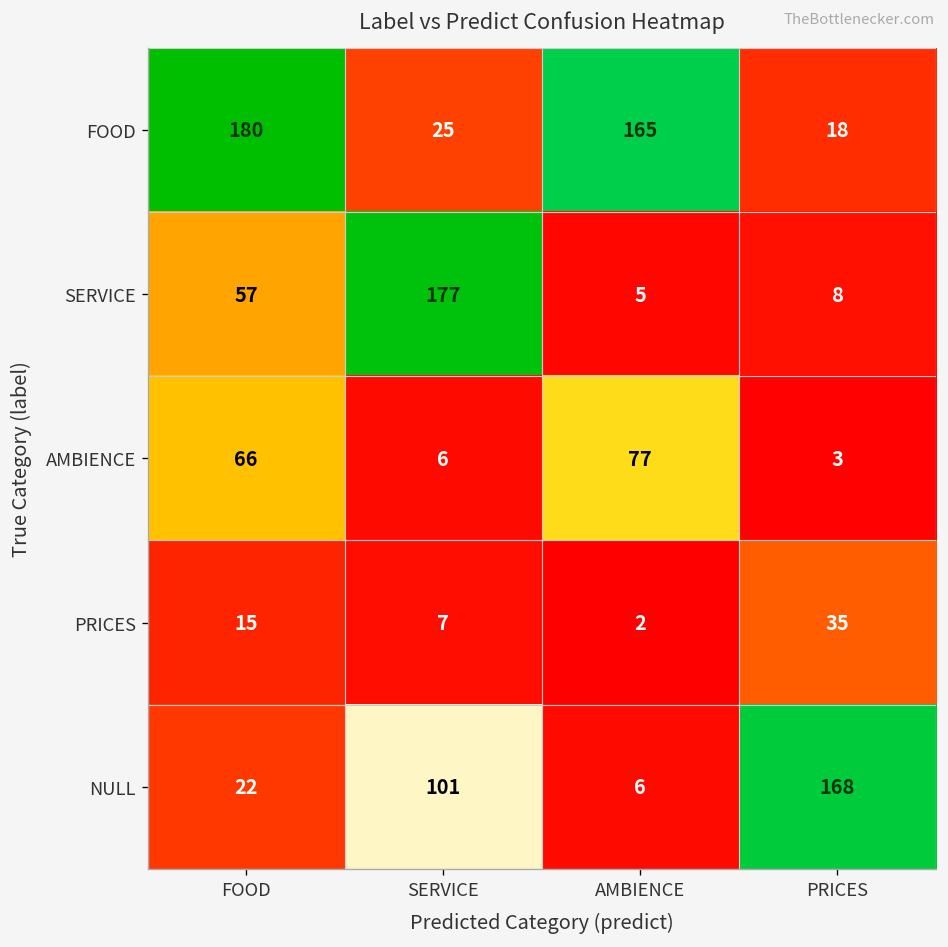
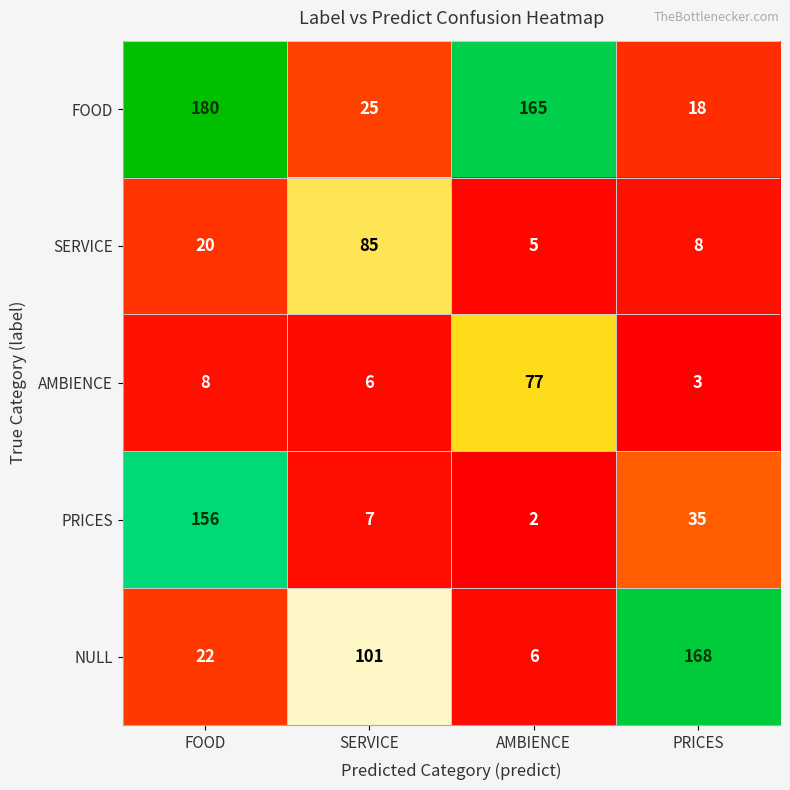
SERVICE, FOOD: 57 -> 20
SERVICE, SERVICE: 177 -> 85
AMBIENCE, FOOD: 66 -> 8
PRICES, FOOD: 15 -> 156
